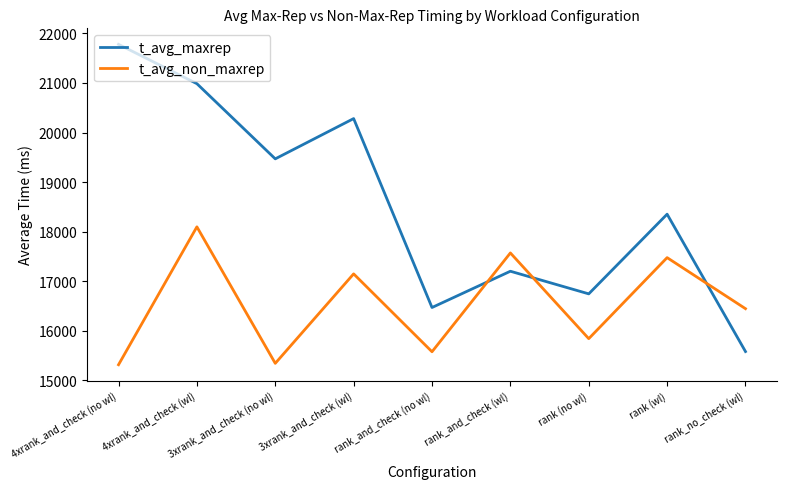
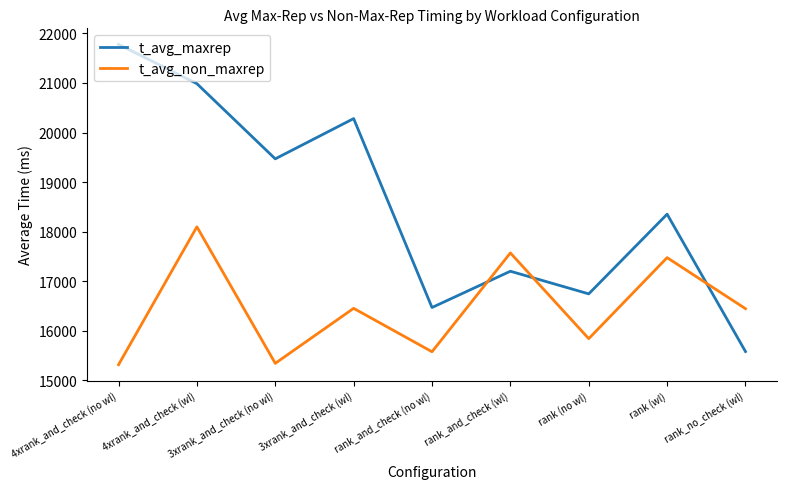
t_avg_non_maxrep, 3xrank_and_check (wl): 17200 -> 16500
